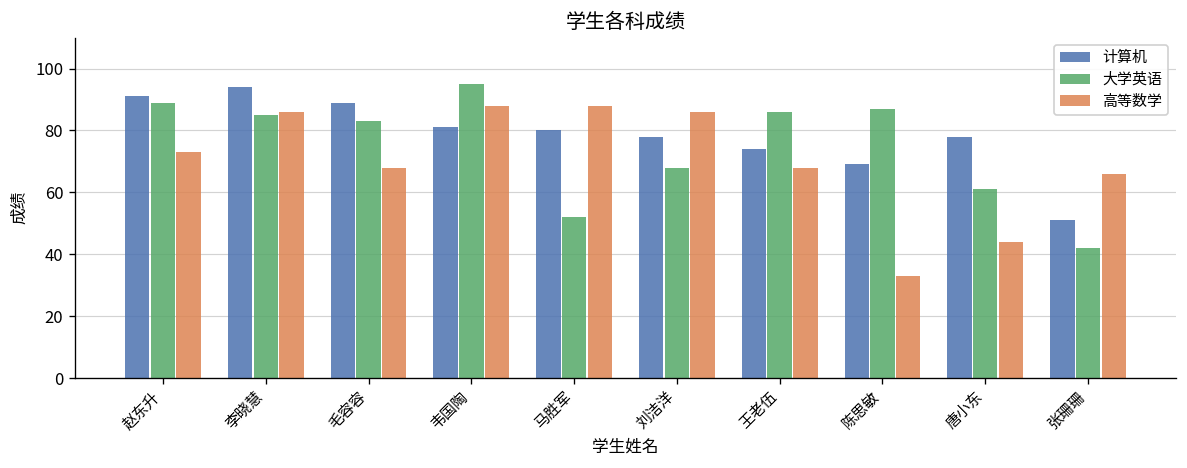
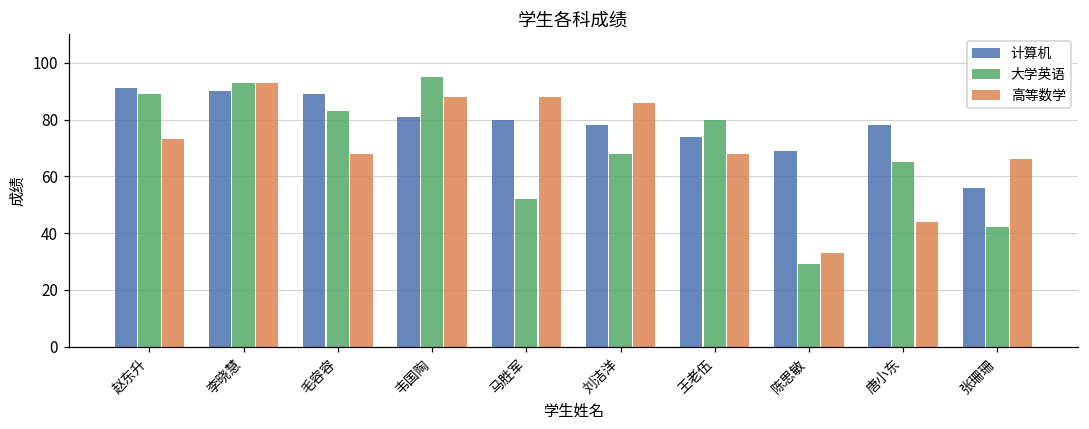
计算机, 李晓慧: 94 -> 90
大学英语, 李晓慧: 85 -> 93
高等数学, 李晓慧: 86 -> 93
大学英语, 王老伍: 86 -> 80
大学英语, 陈思敏: 87 -> 29
大学英语, 唐小东: 61 -> 65
计算机, 张珊珊: 51 -> 56
